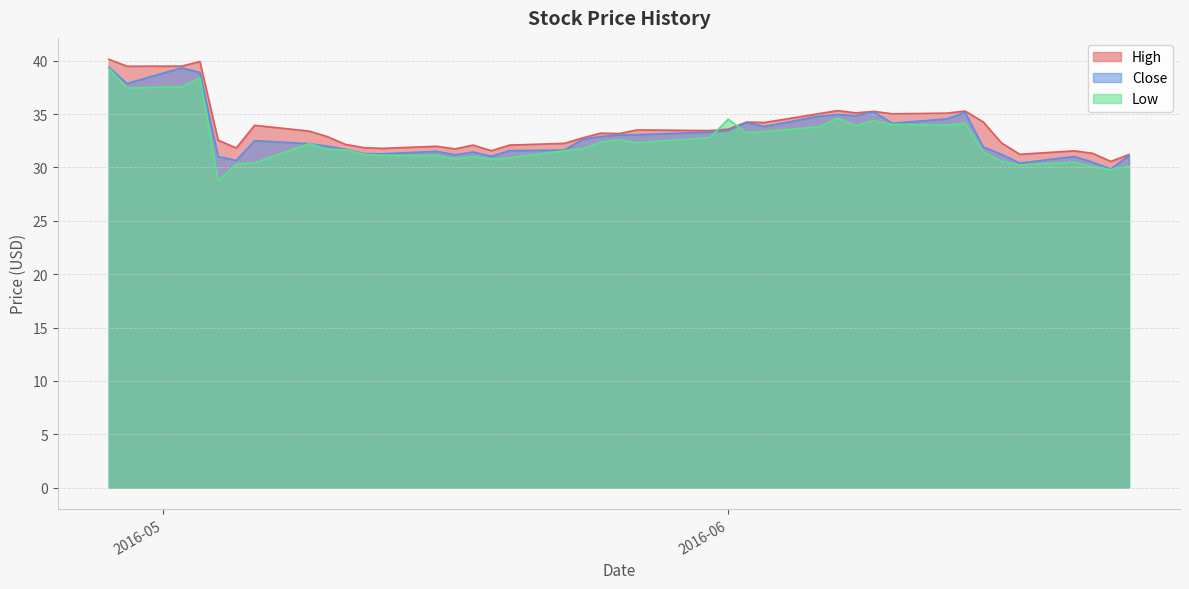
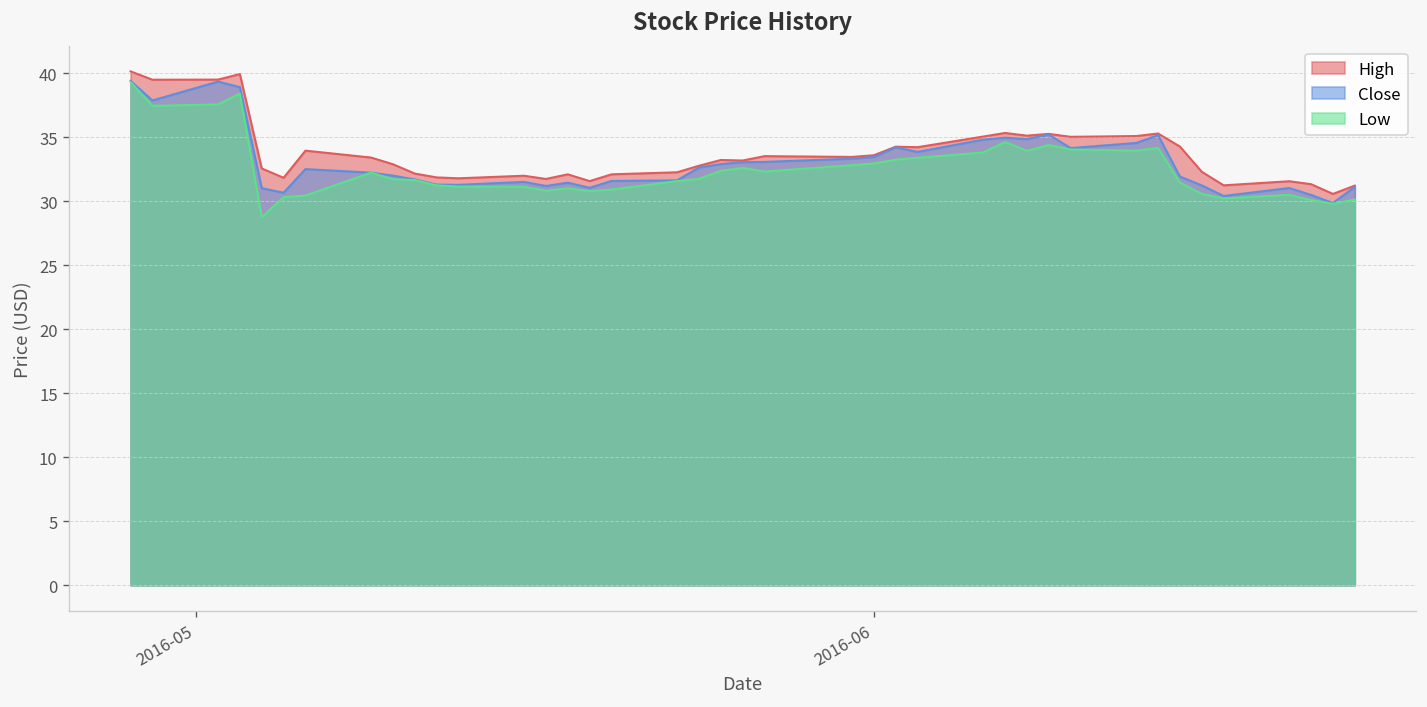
Low, 2016-06: 34.5 -> 33.0
